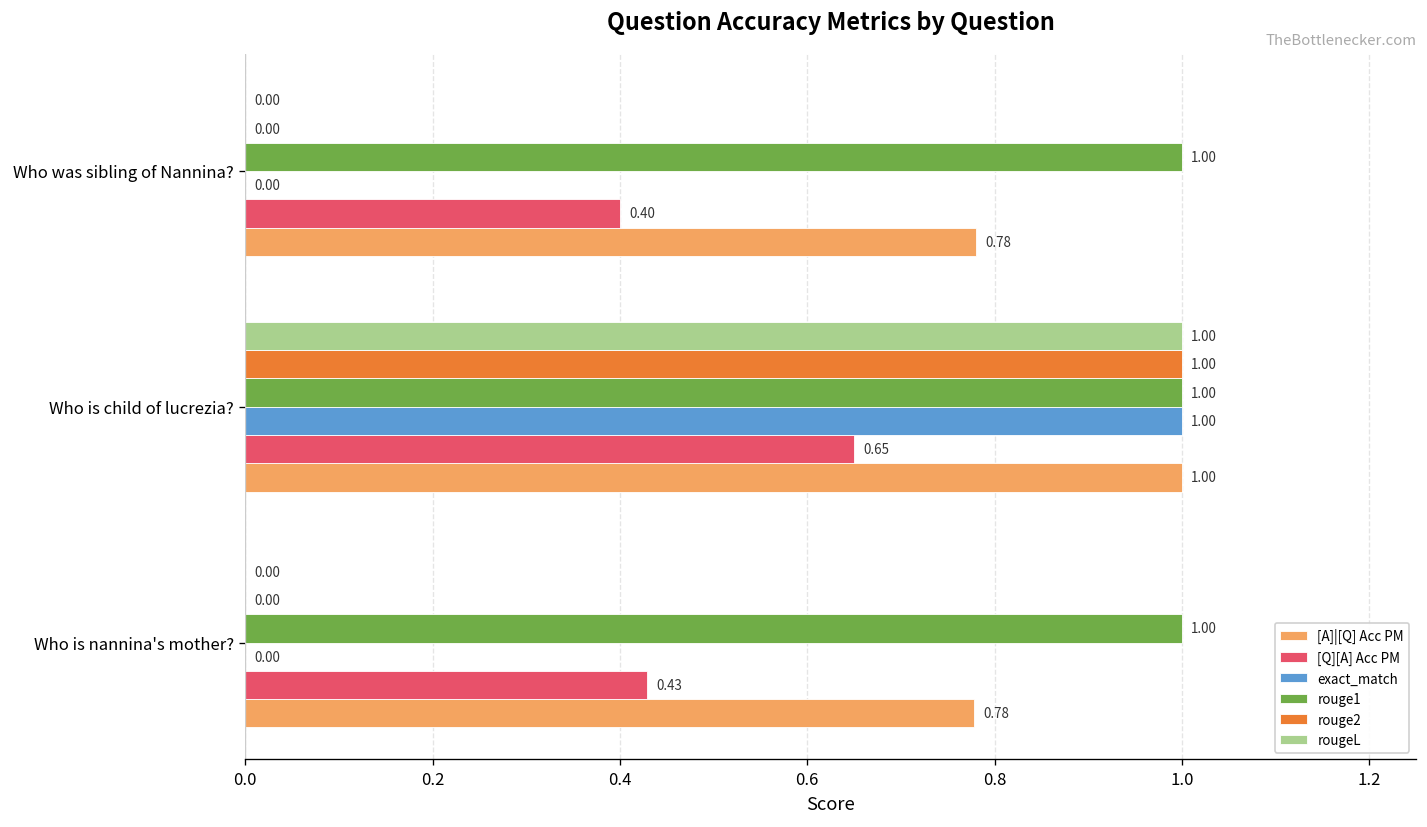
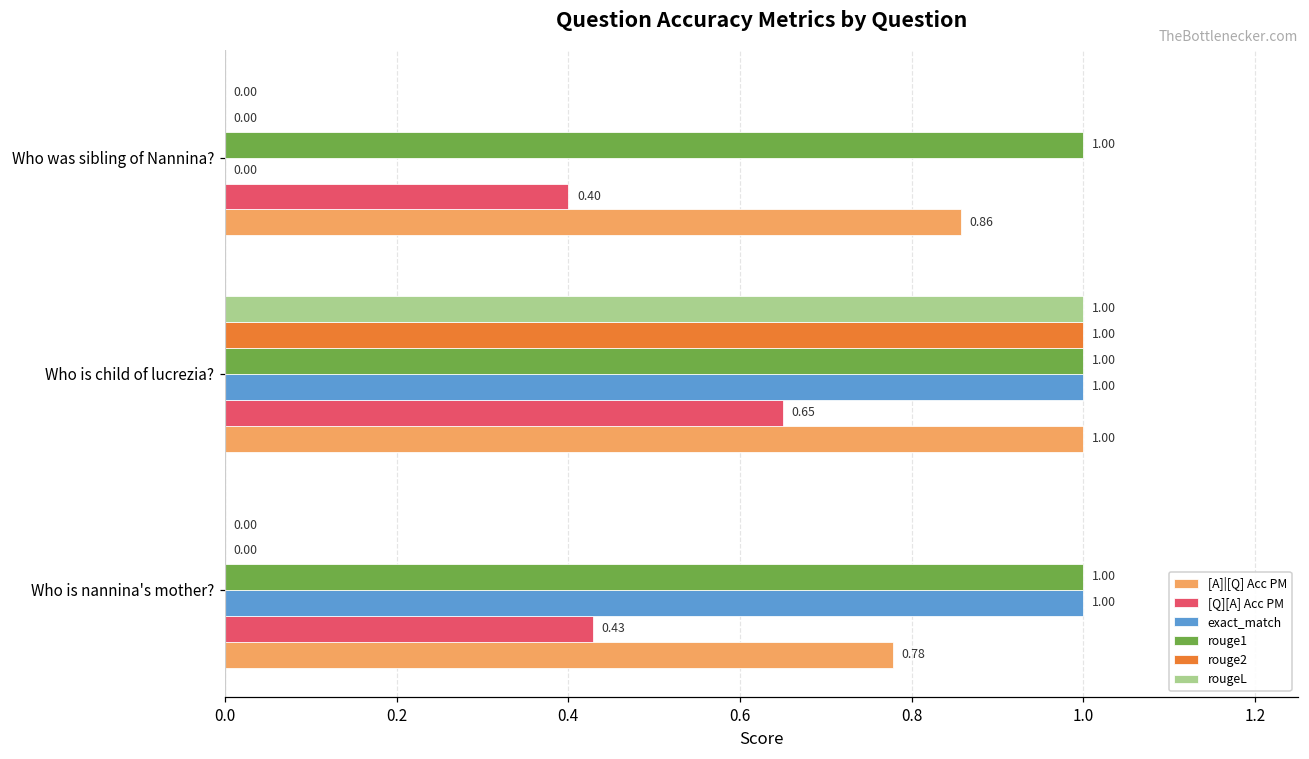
[A]|[Q] Acc PM, Who was sibling of Nannina?: 0.78 -> 0.86
exact_match, Who is nannina's mother?: 0.00 -> 1.00
